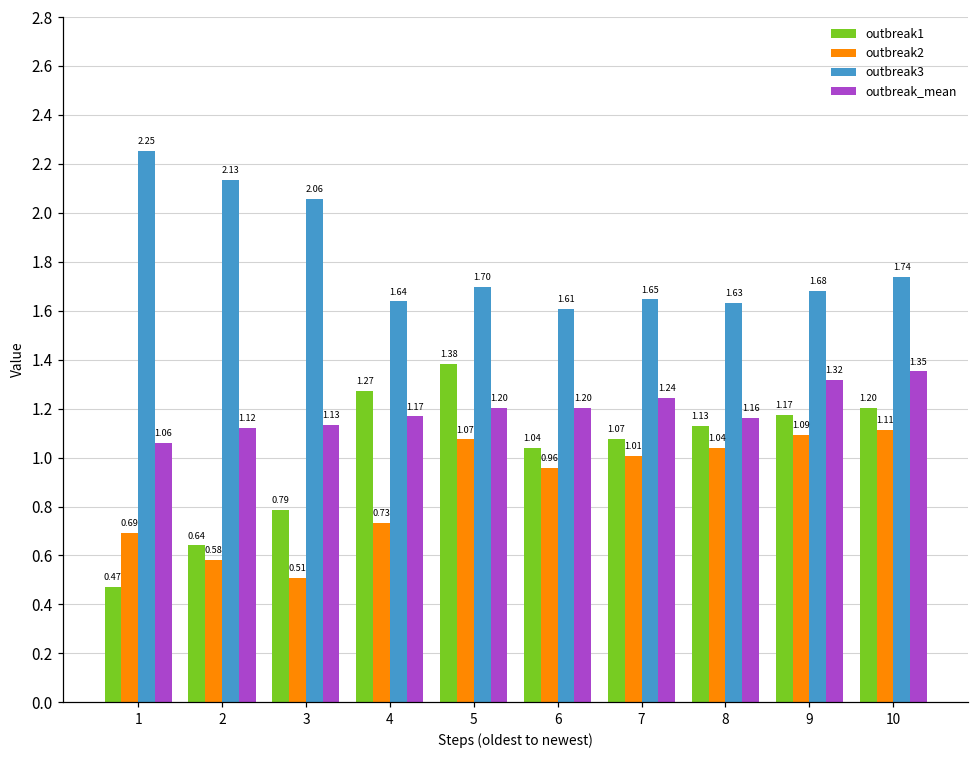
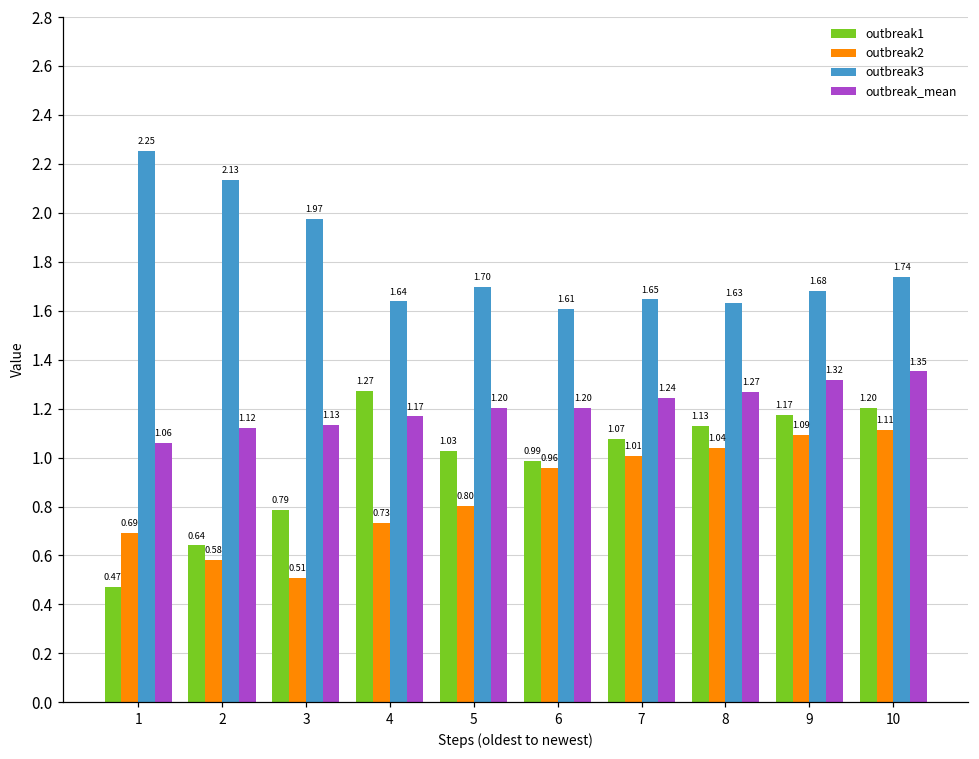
outbreak3, 3: 2.06 -> 1.97
outbreak1, 5: 1.38 -> 1.03
outbreak2, 5: 1.07 -> 0.80
outbreak1, 6: 1.04 -> 0.99
outbreak_mean, 8: 1.16 -> 1.27
